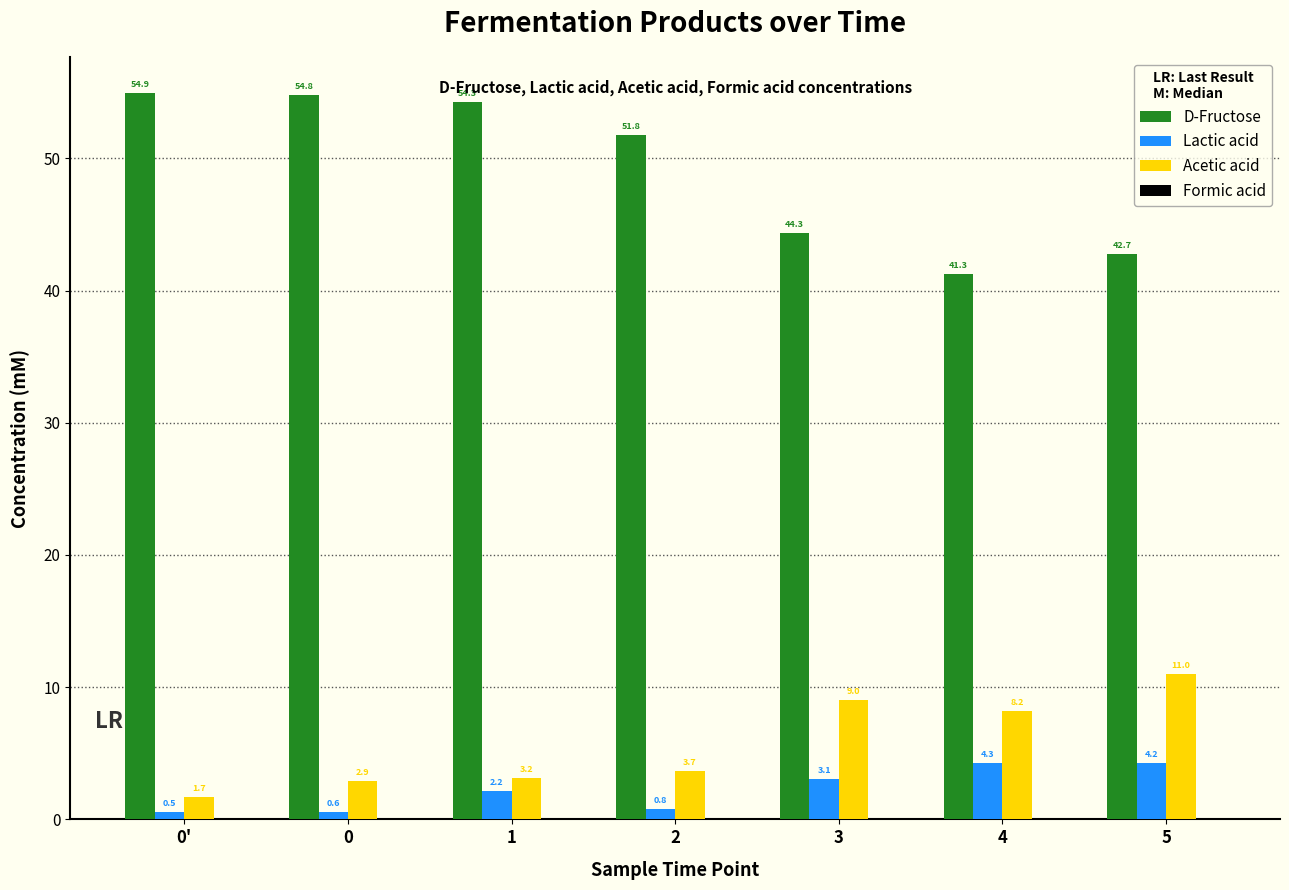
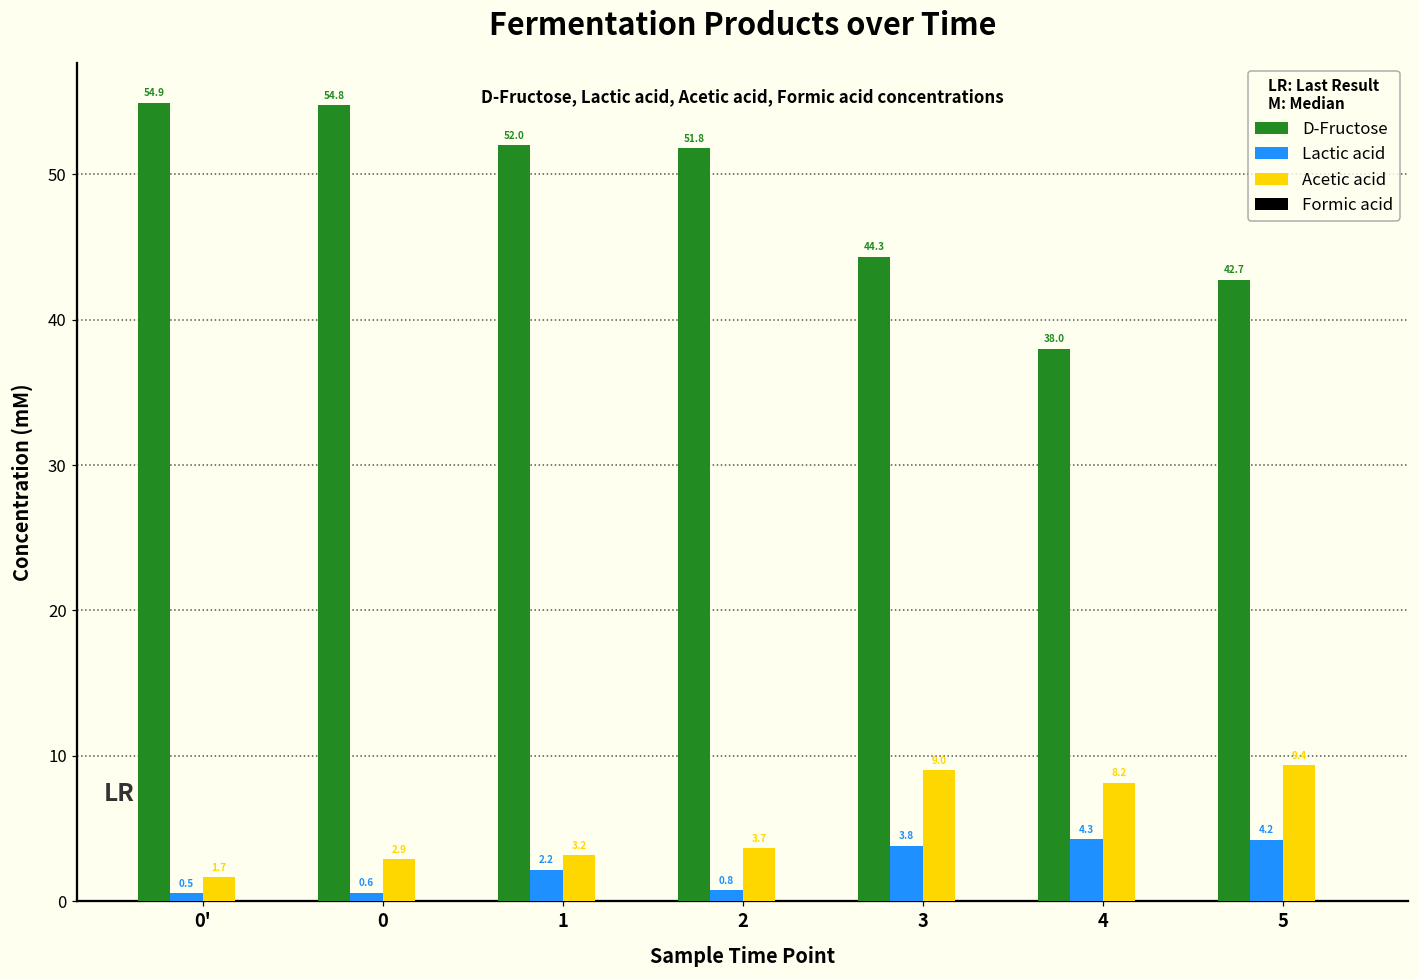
D-Fructose, 1: 54.3 -> 52.0
Lactic acid, 3: 3.1 -> 3.8
D-Fructose, 4: 41.3 -> 38.0
Acetic acid, 5: 11.0 -> 9.4
